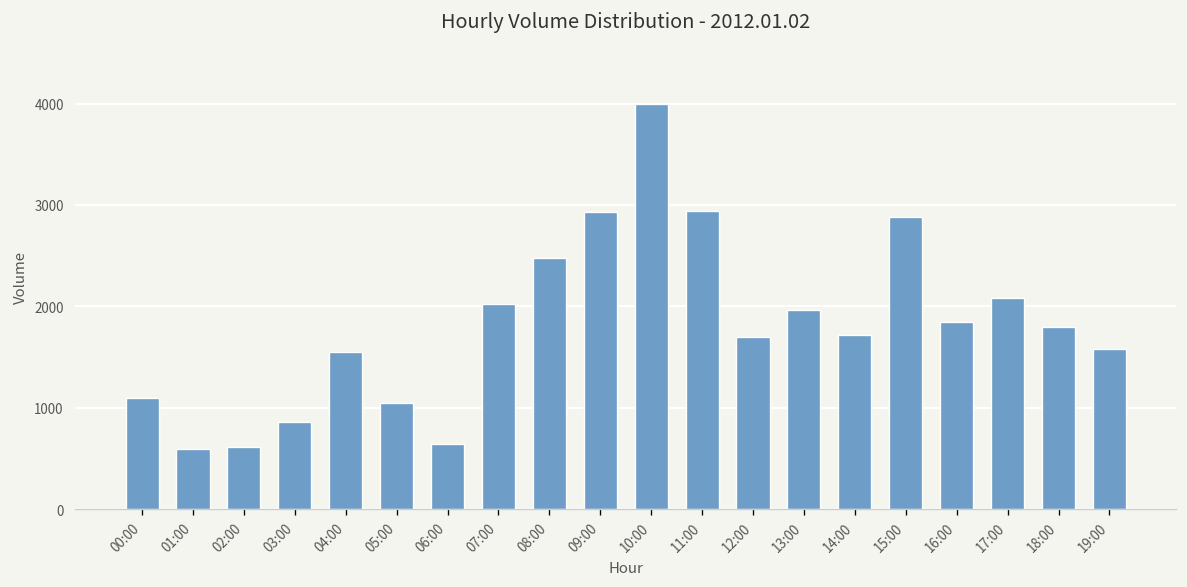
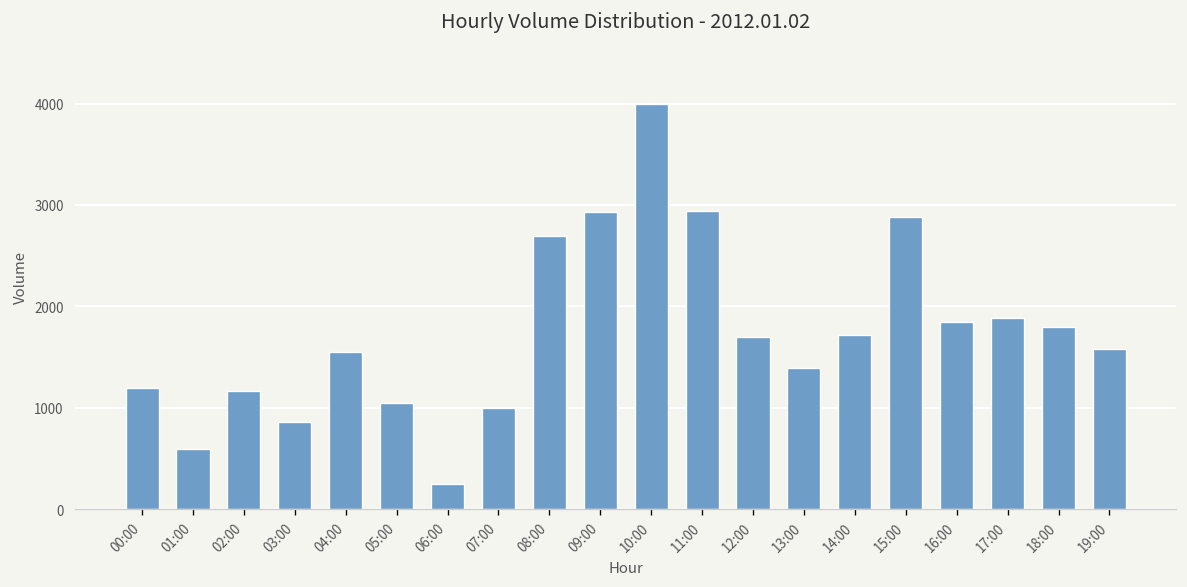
00:00: 1100 -> 1200
02:00: 600 -> 1200
06:00: 600 -> 200
07:00: 2000 -> 1000
08:00: 2500 -> 2700
13:00: 2000 -> 1400
17:00: 2100 -> 1900
